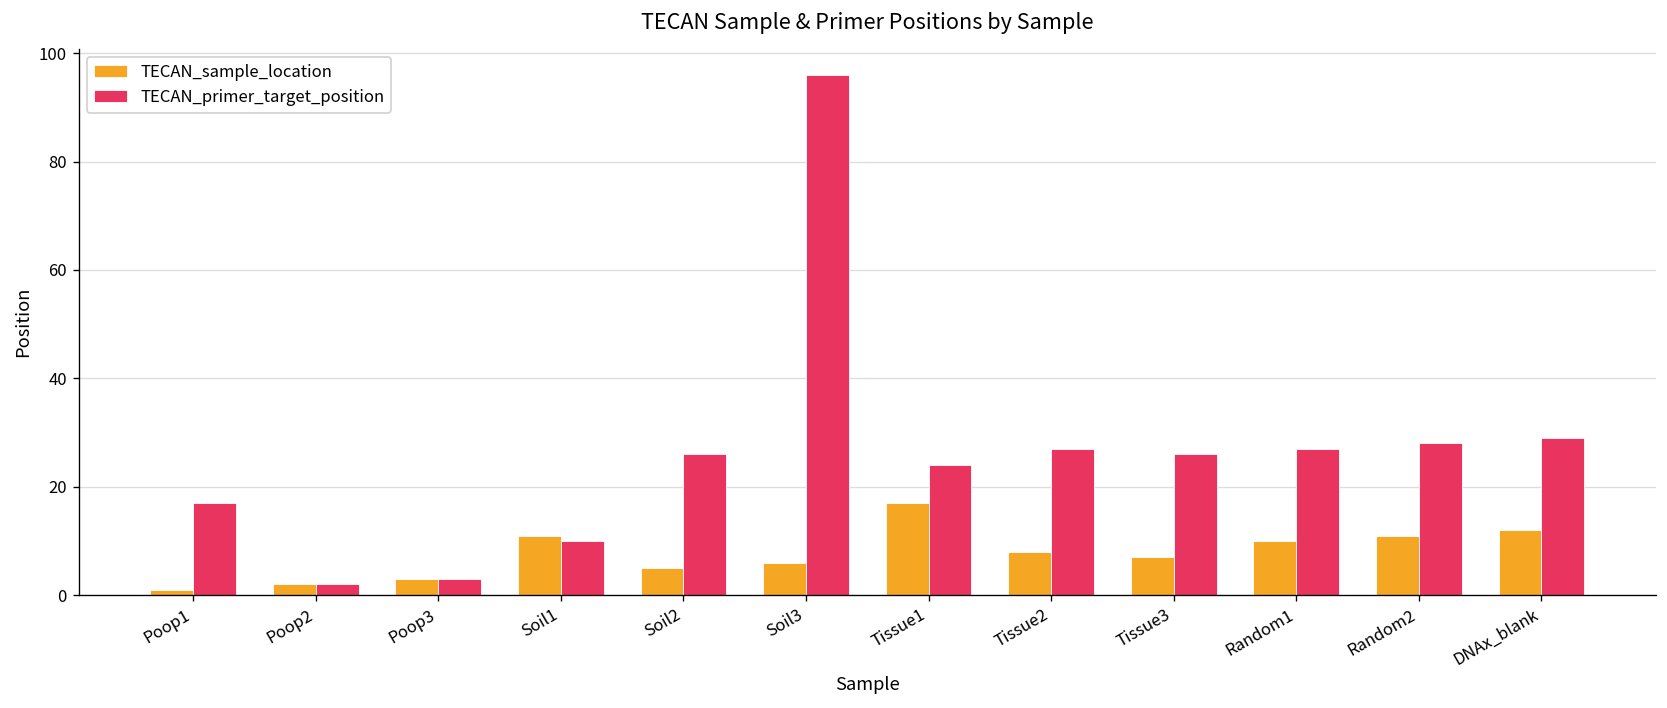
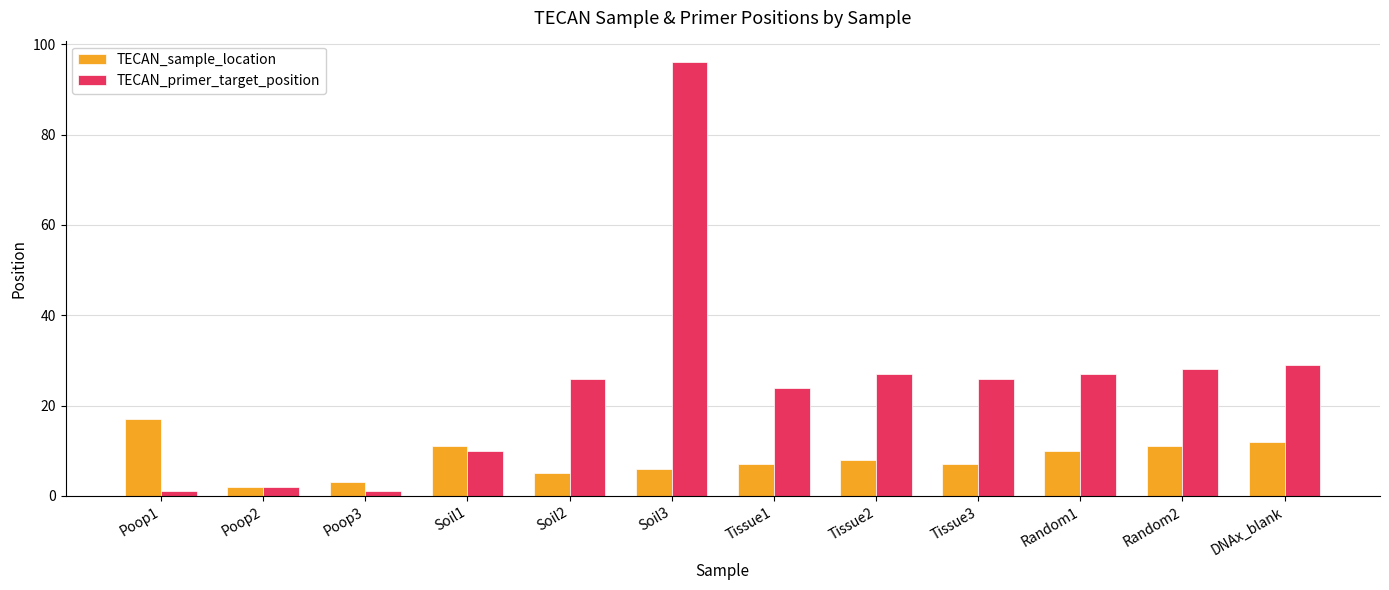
TECAN_sample_location, Poop1: 1 -> 17
TECAN_primer_target_position, Poop1: 17 -> 1
TECAN_primer_target_position, Poop3: 3 -> 1
TECAN_sample_location, Tissue1: 17 -> 7
